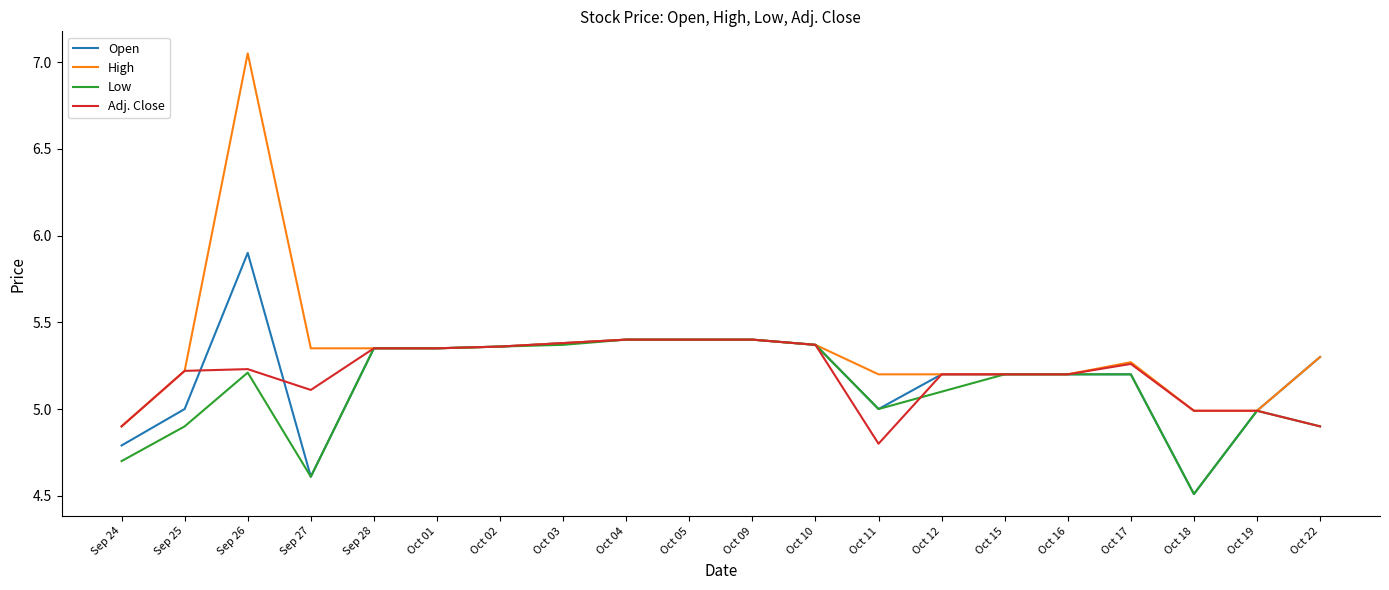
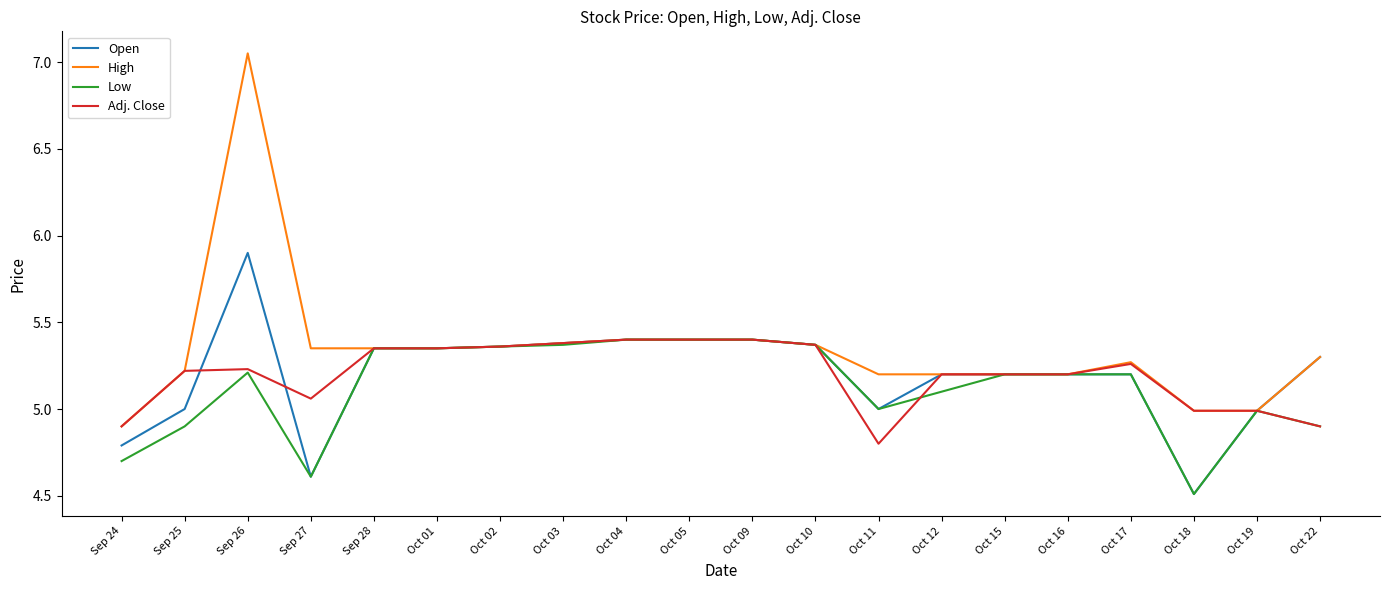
Adj. Close, Sep 27: 5.11 -> 5.06
